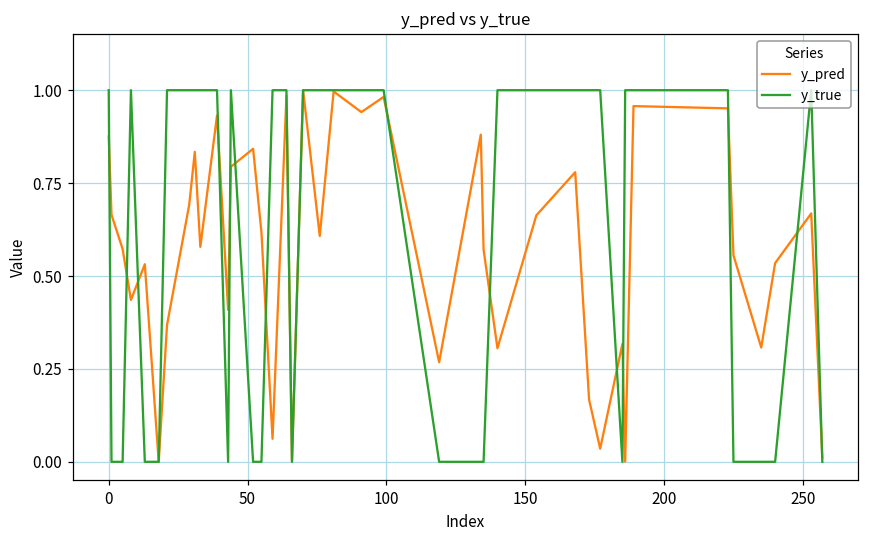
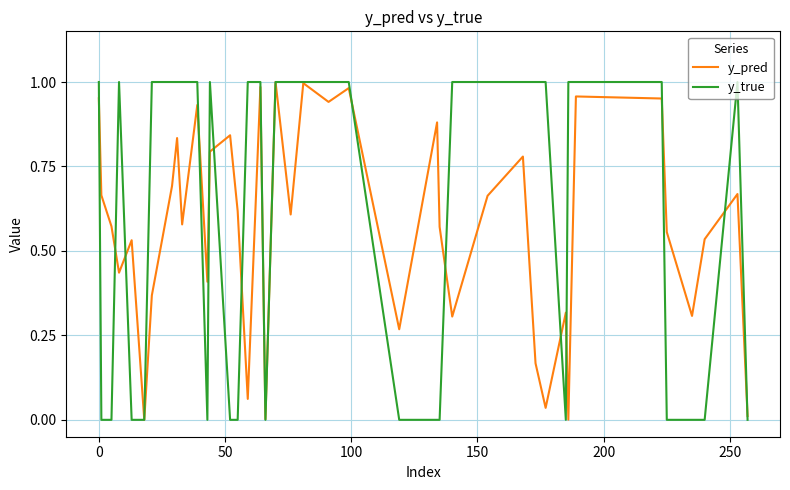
y_pred, 0: 0.88 -> 0.95
